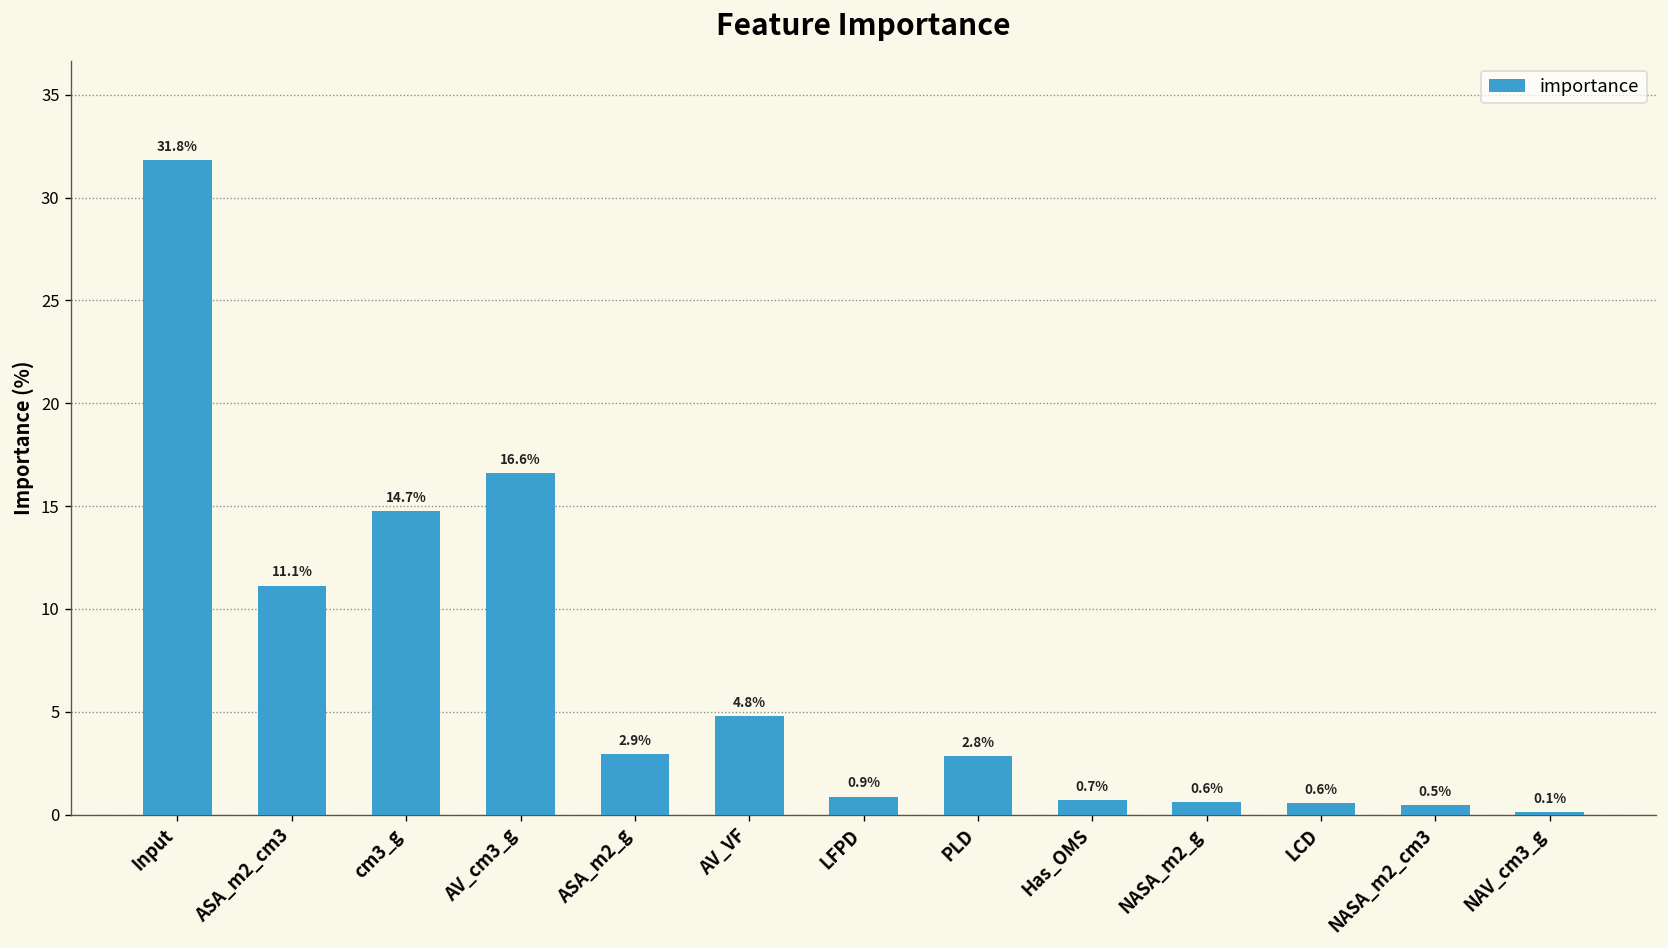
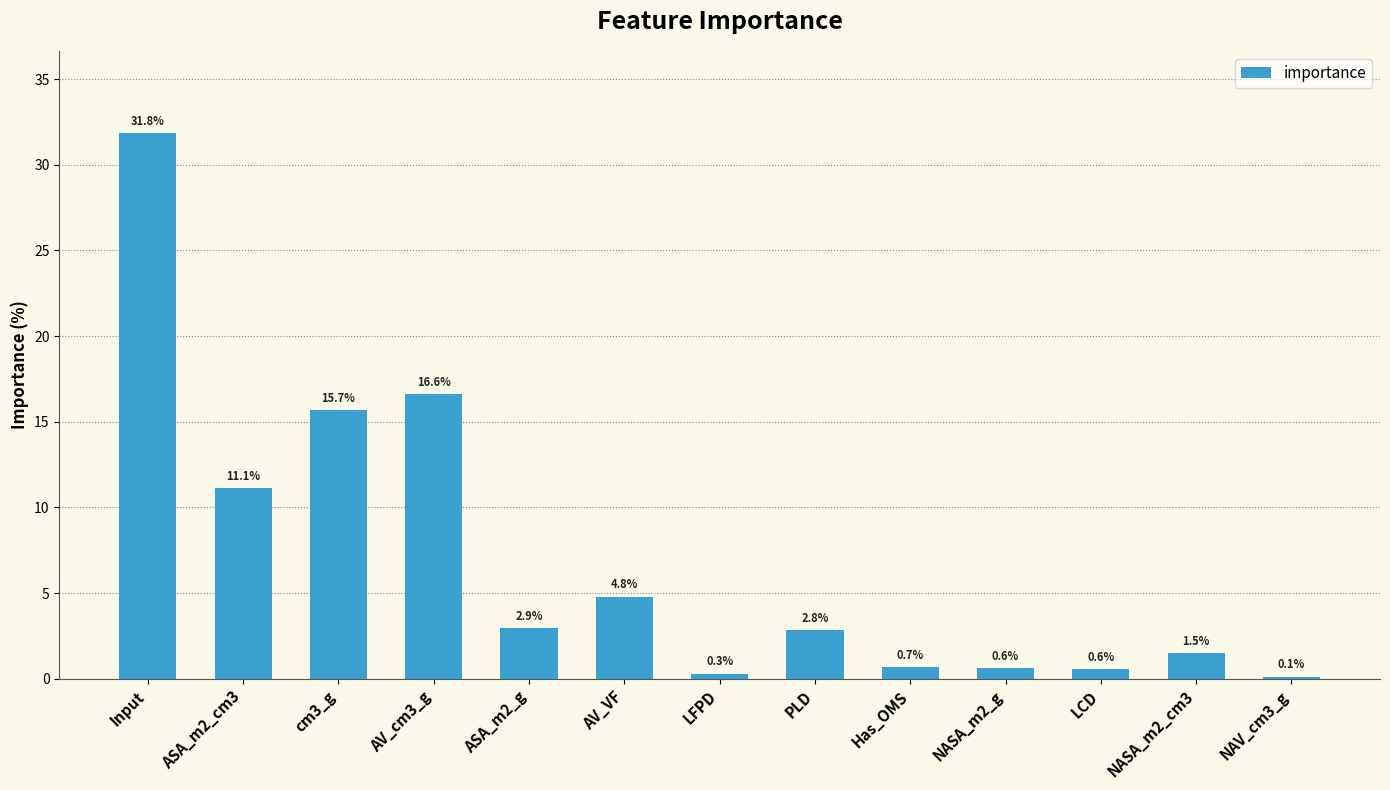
cm3_g: 14.7% -> 15.7%
LFPD: 0.9% -> 0.3%
NASA_m2_cm3: 0.5% -> 1.5%
